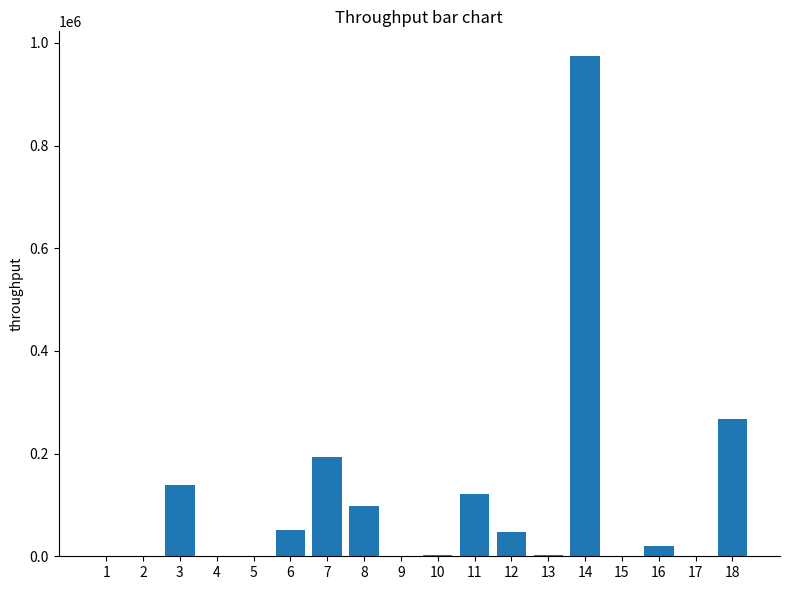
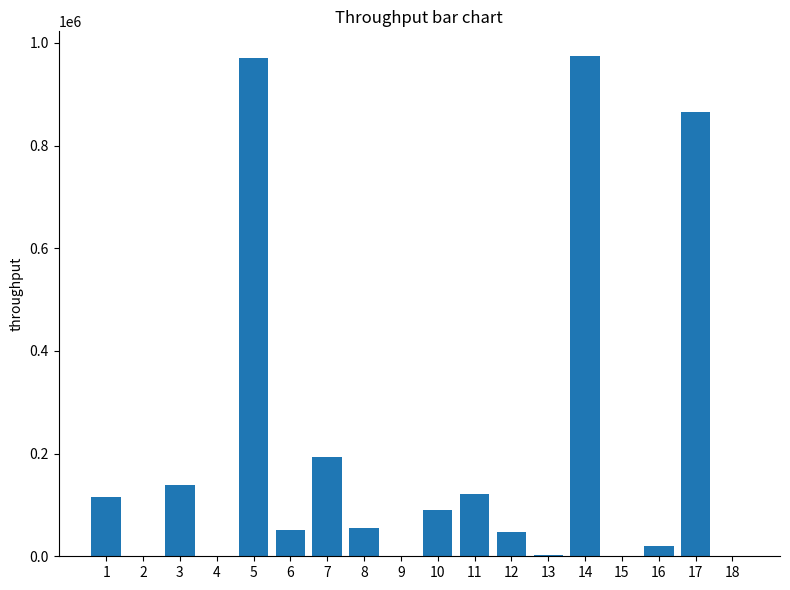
1: 0 -> 120000
5: 0 -> 970000
8: 100000 -> 50000
10: 0 -> 90000
17: 0 -> 870000
18: 270000 -> 0
